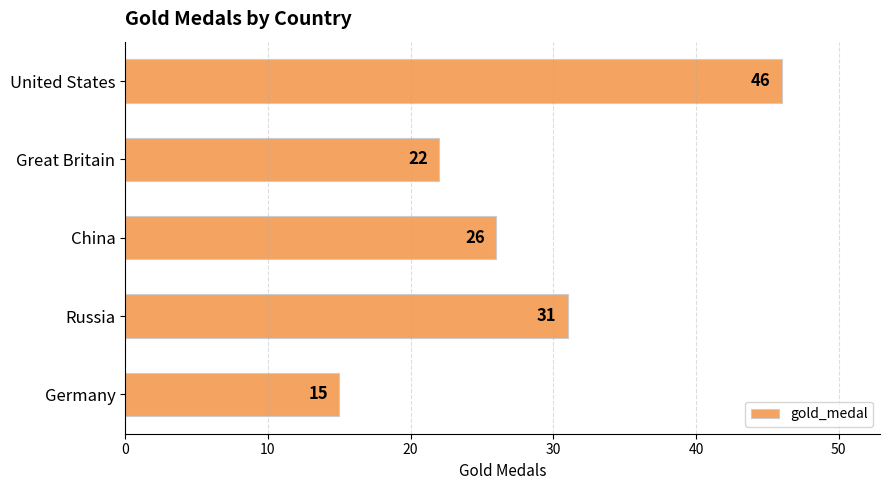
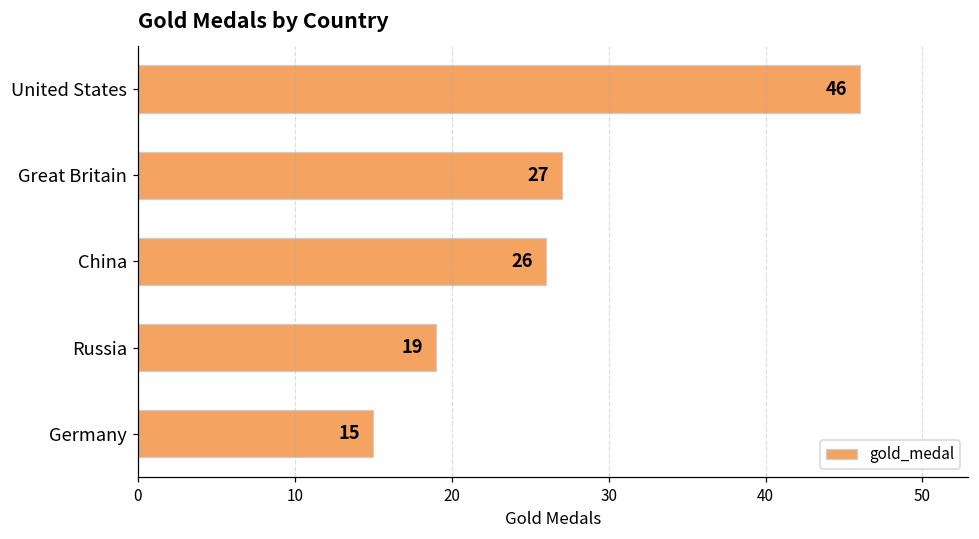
Great Britain: 22 -> 27
Russia: 31 -> 19
